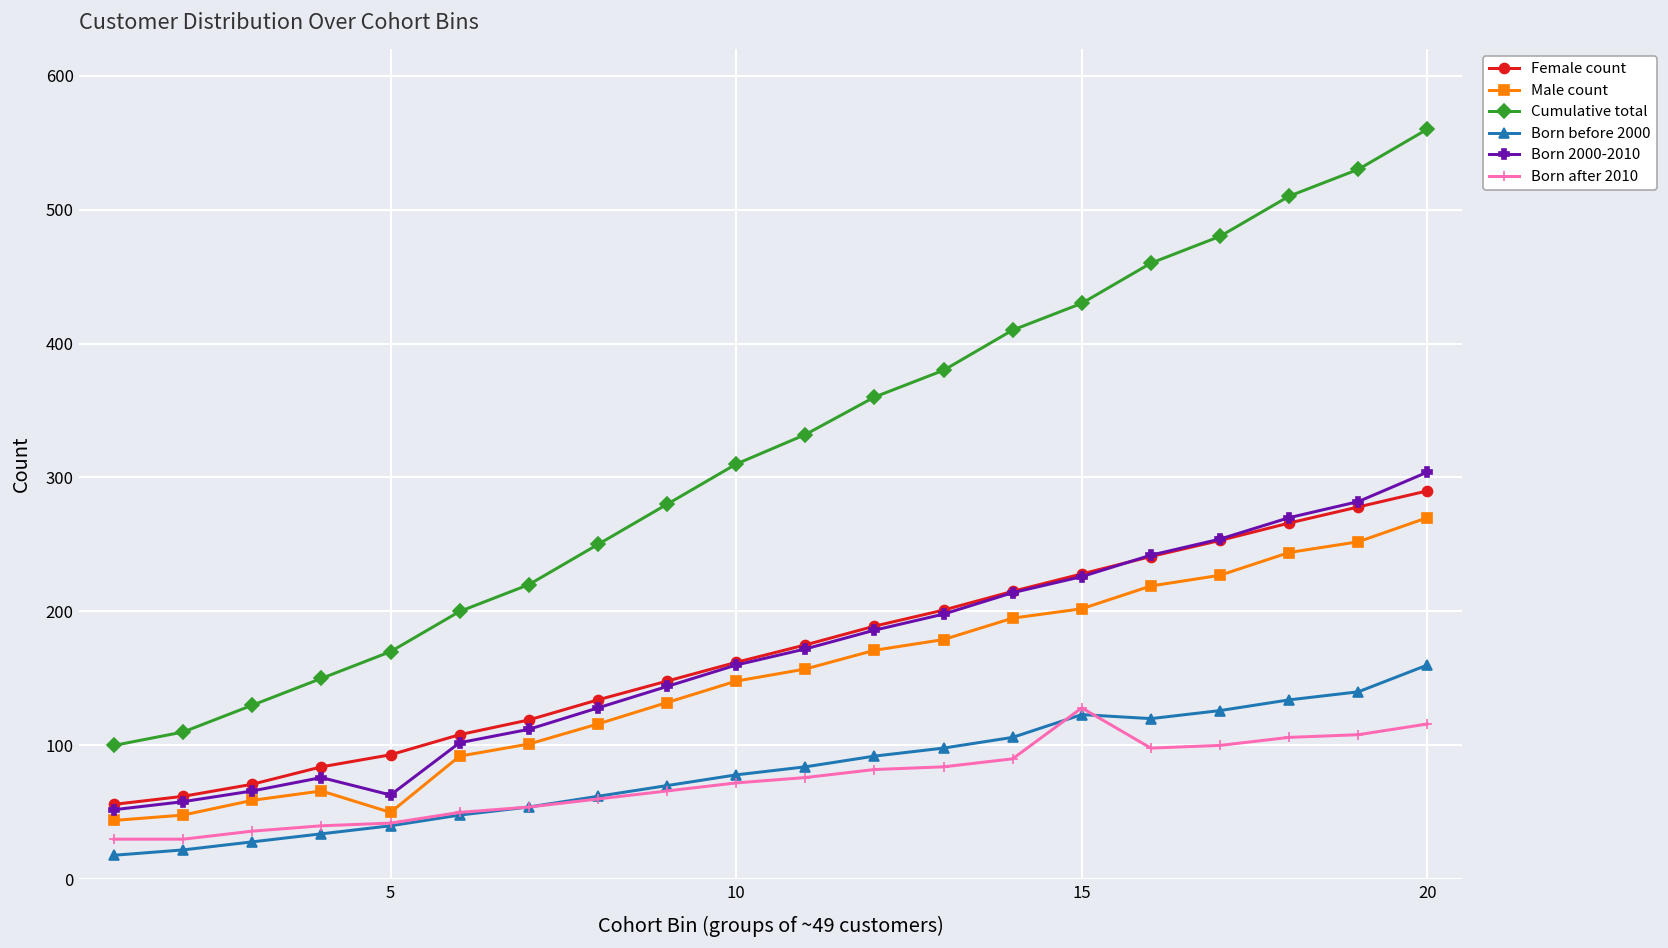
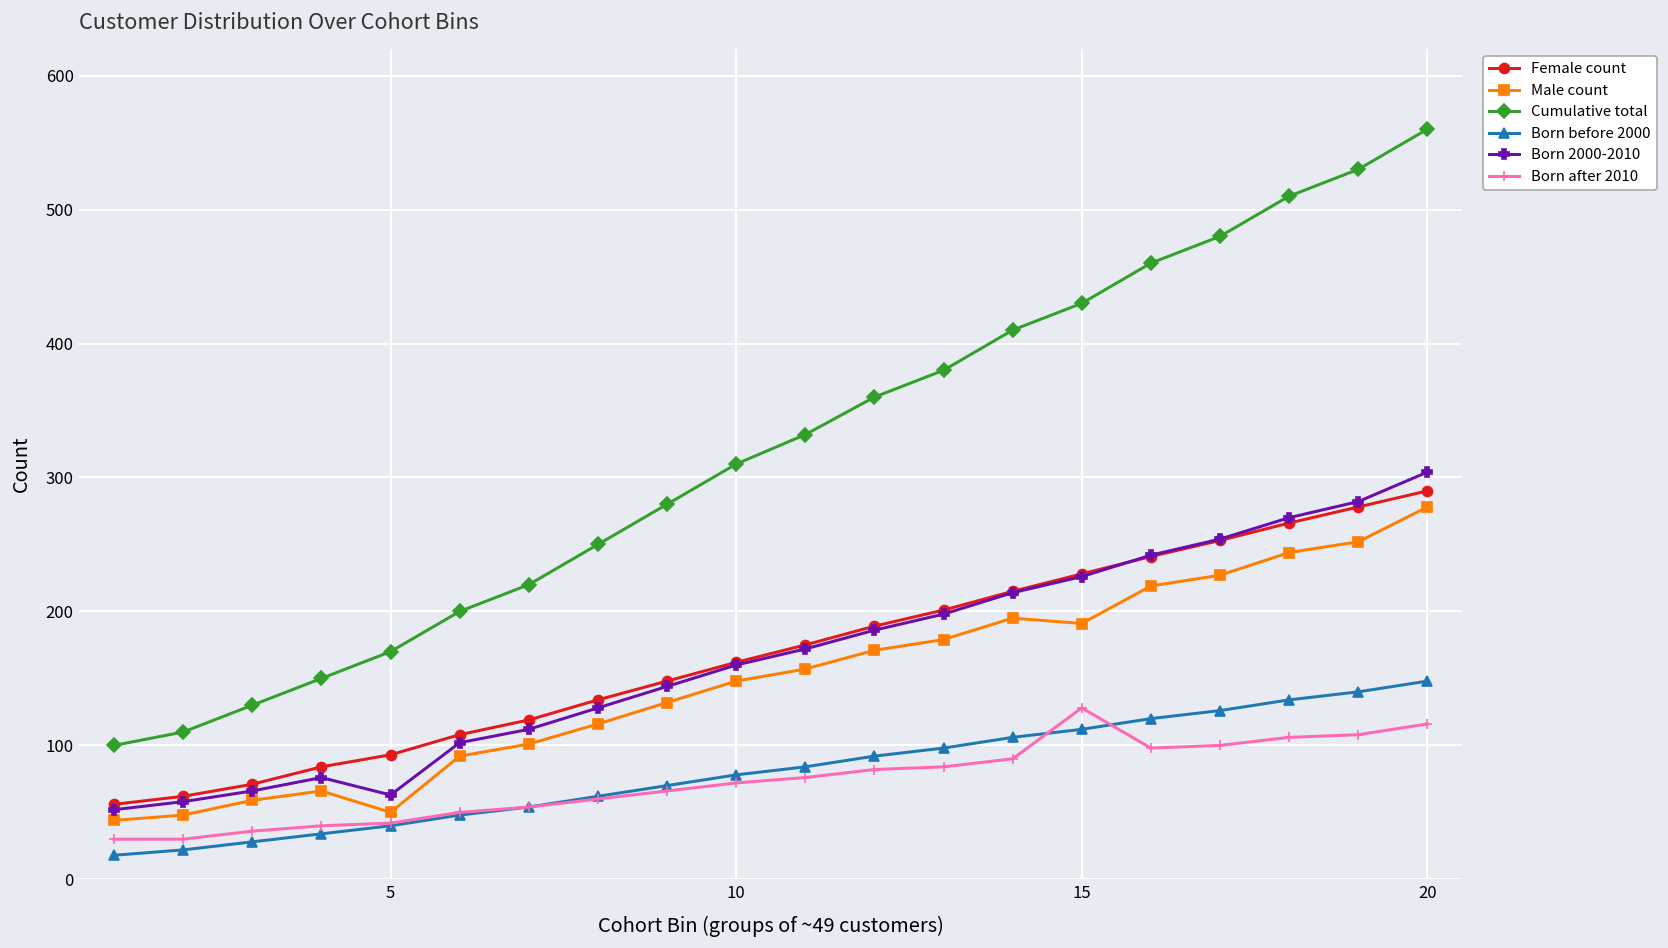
Male count, 15: 202 -> 191
Born before 2000, 15: 123 -> 112
Male count, 20: 270 -> 278
Born before 2000, 20: 160 -> 148
